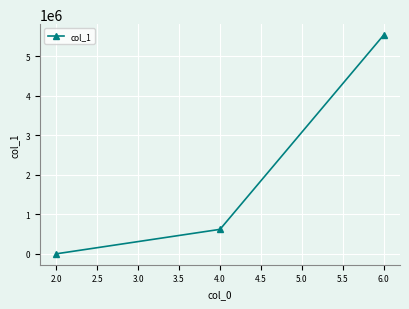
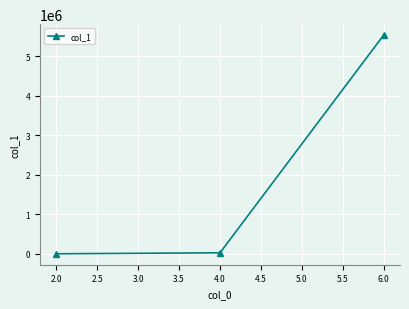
4.0: 600000 -> 0
